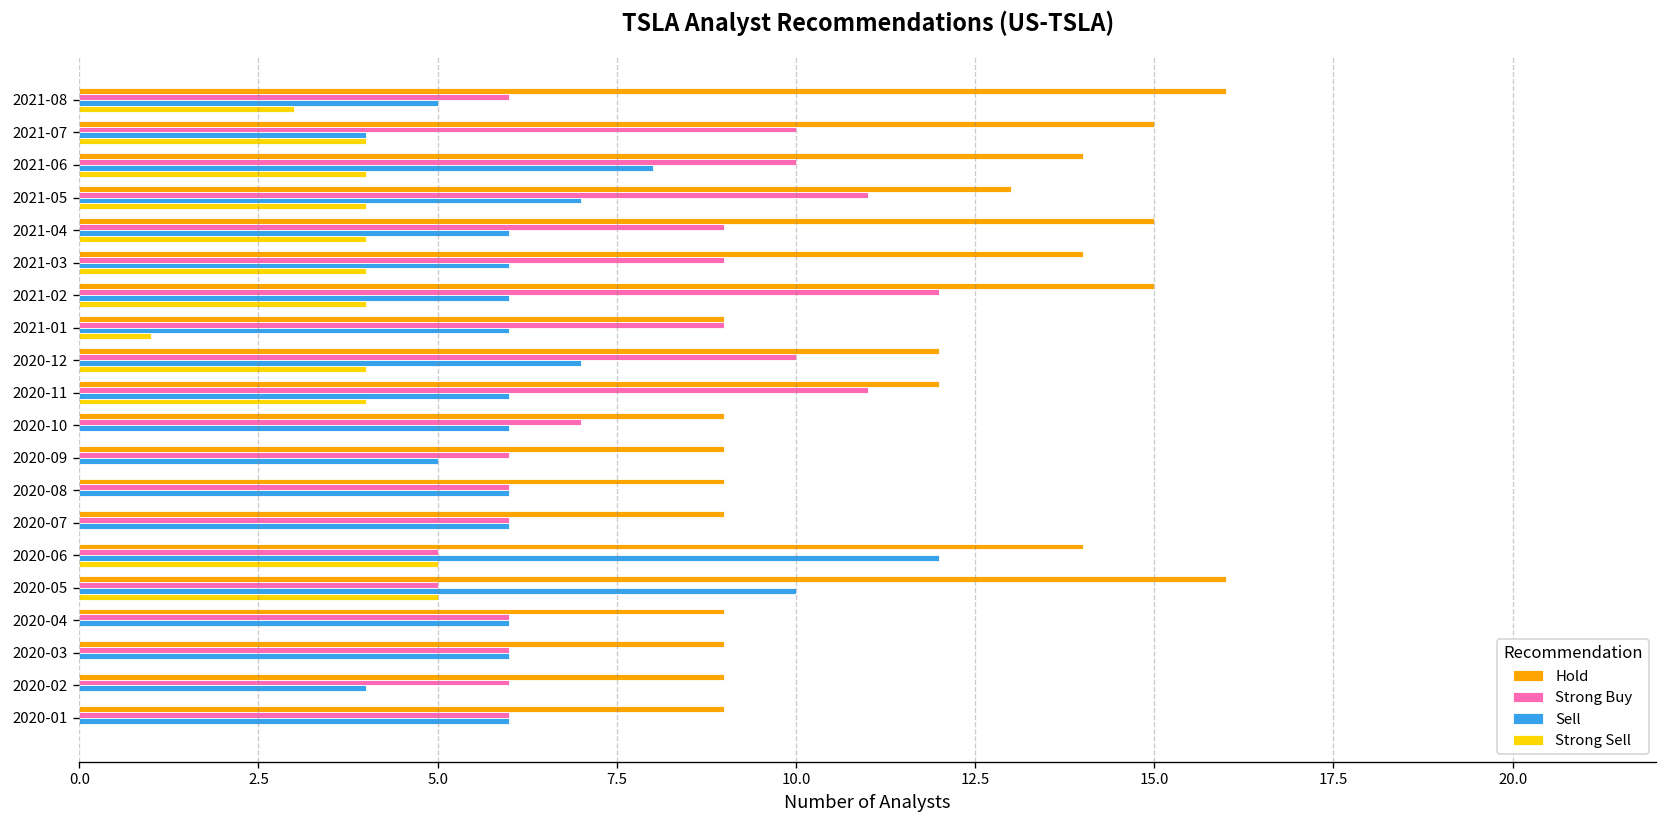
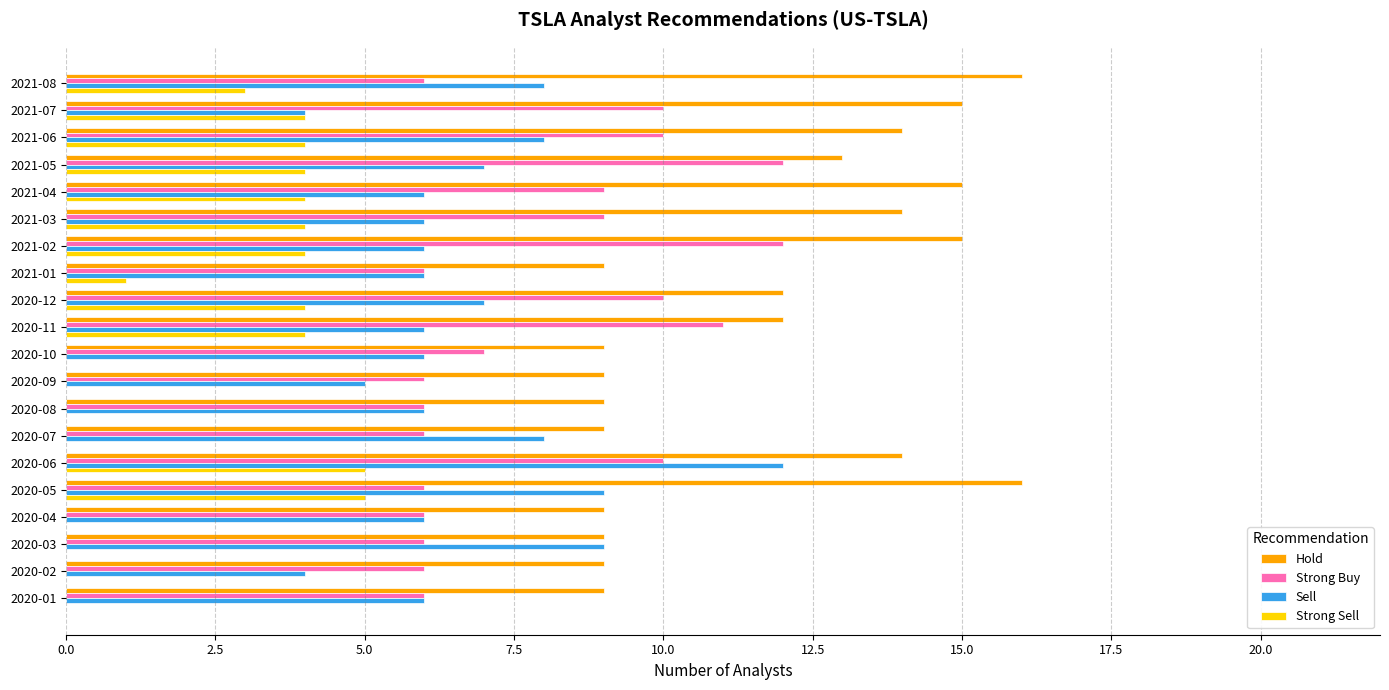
Sell, 2021-08: 5 -> 8
Strong Buy, 2021-05: 11 -> 12
Strong Buy, 2021-01: 9 -> 6
Sell, 2020-07: 6 -> 8
Strong Buy, 2020-06: 5 -> 10
Strong Buy, 2020-05: 5 -> 6
Sell, 2020-05: 10 -> 9
Sell, 2020-03: 6 -> 9
